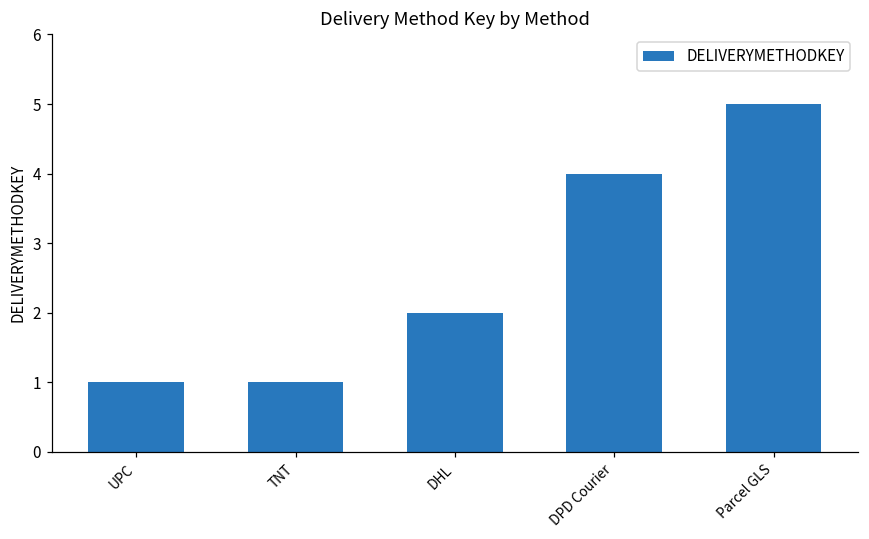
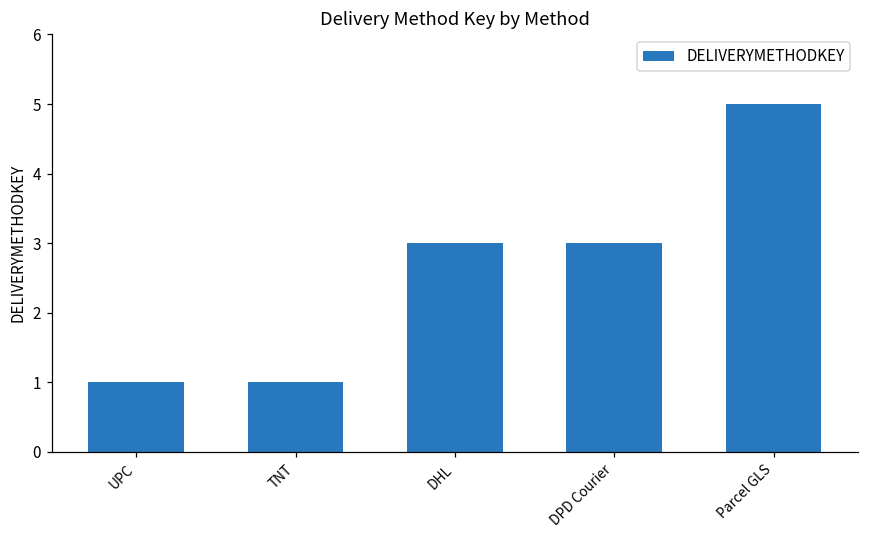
DHL: 2 -> 3
DPD Courier: 4 -> 3
